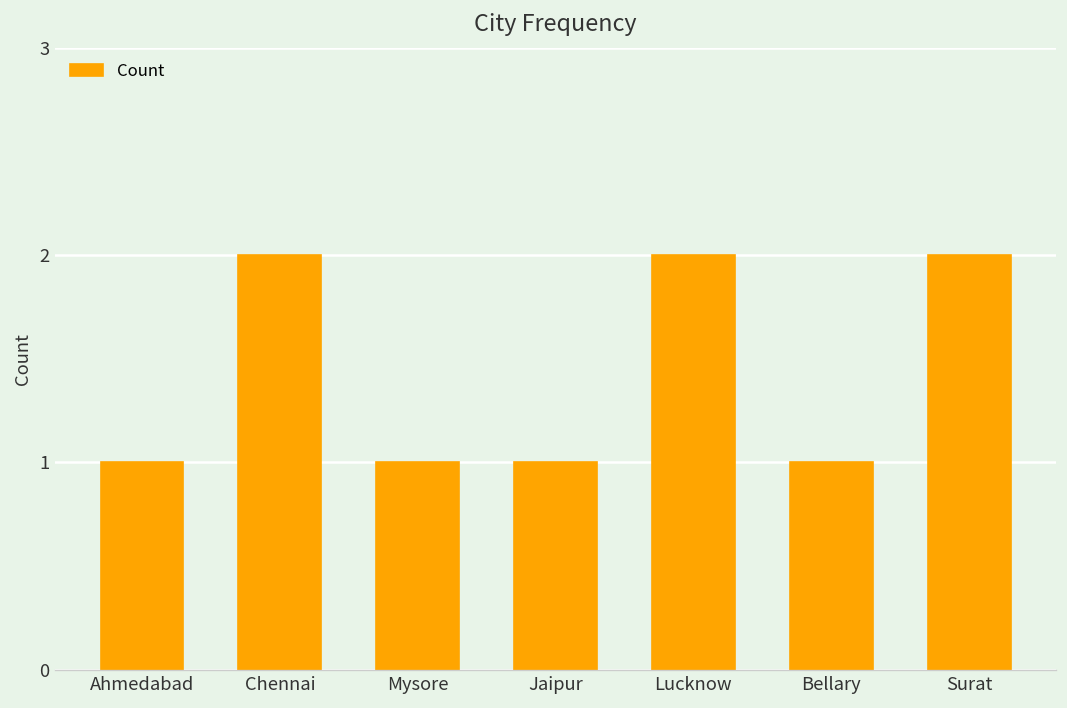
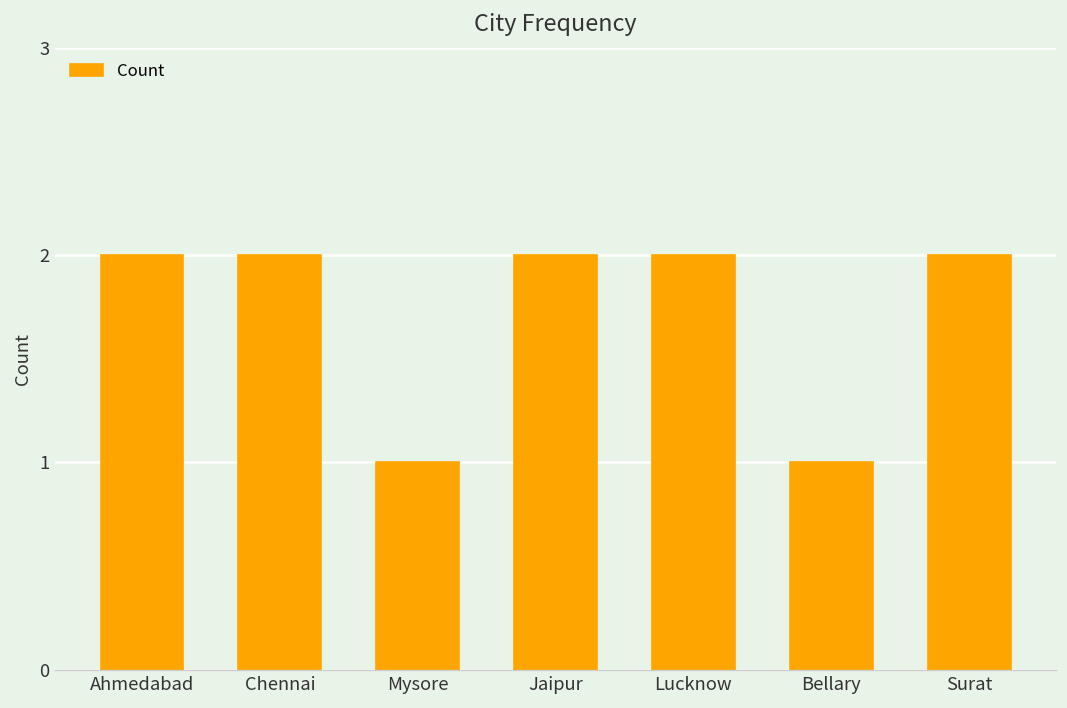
Ahmedabad: 1 -> 2
Jaipur: 1 -> 2
